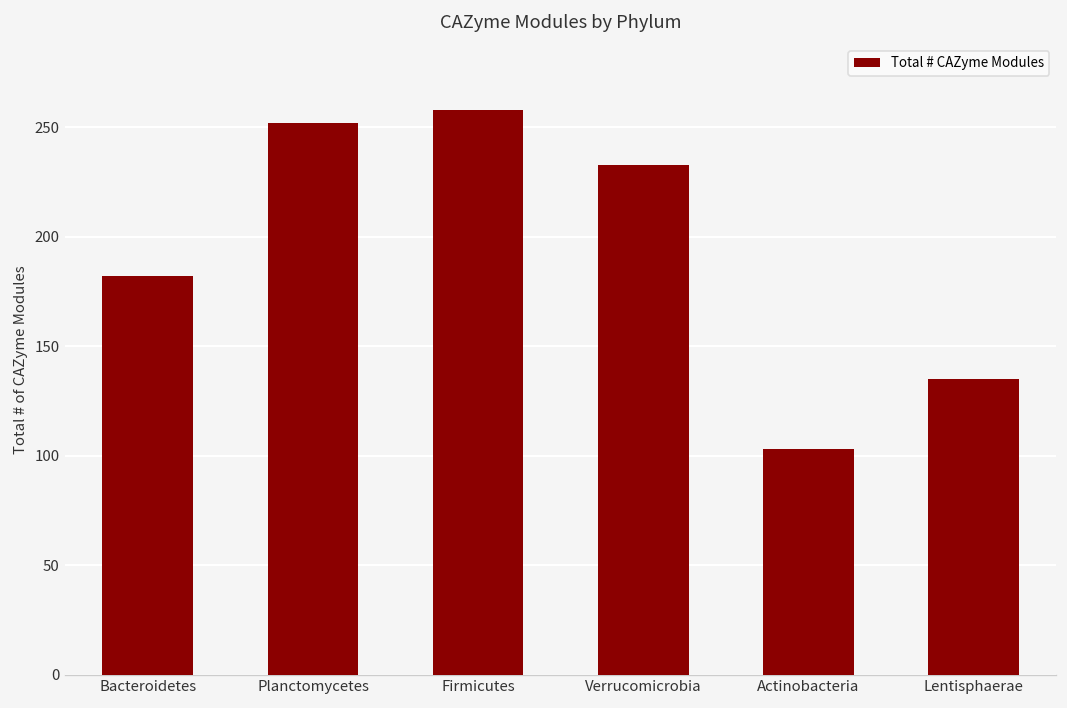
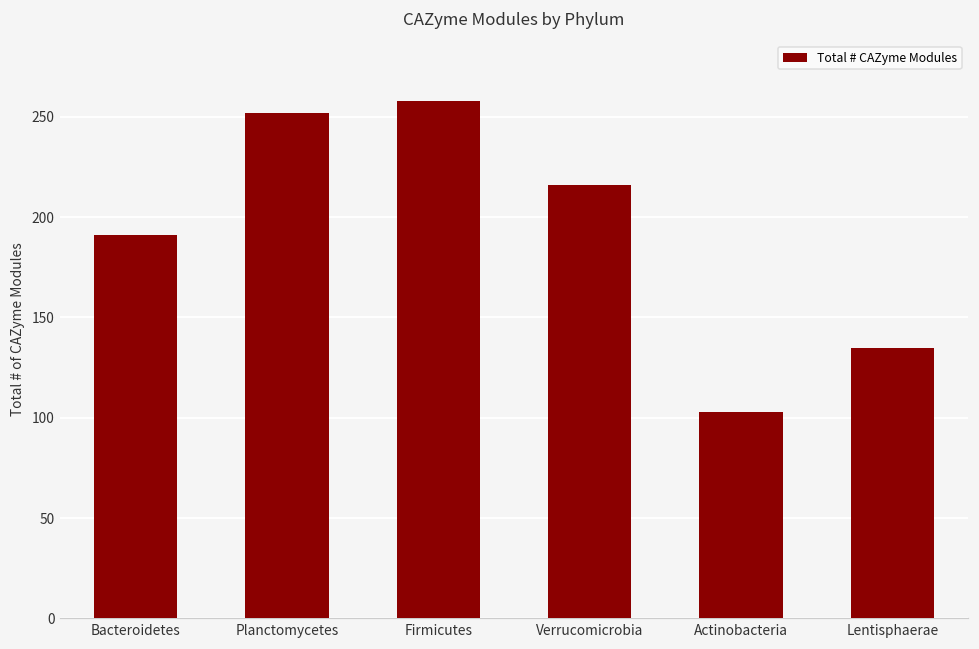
Bacteroidetes: 182 -> 191
Verrucomicrobia: 233 -> 216
